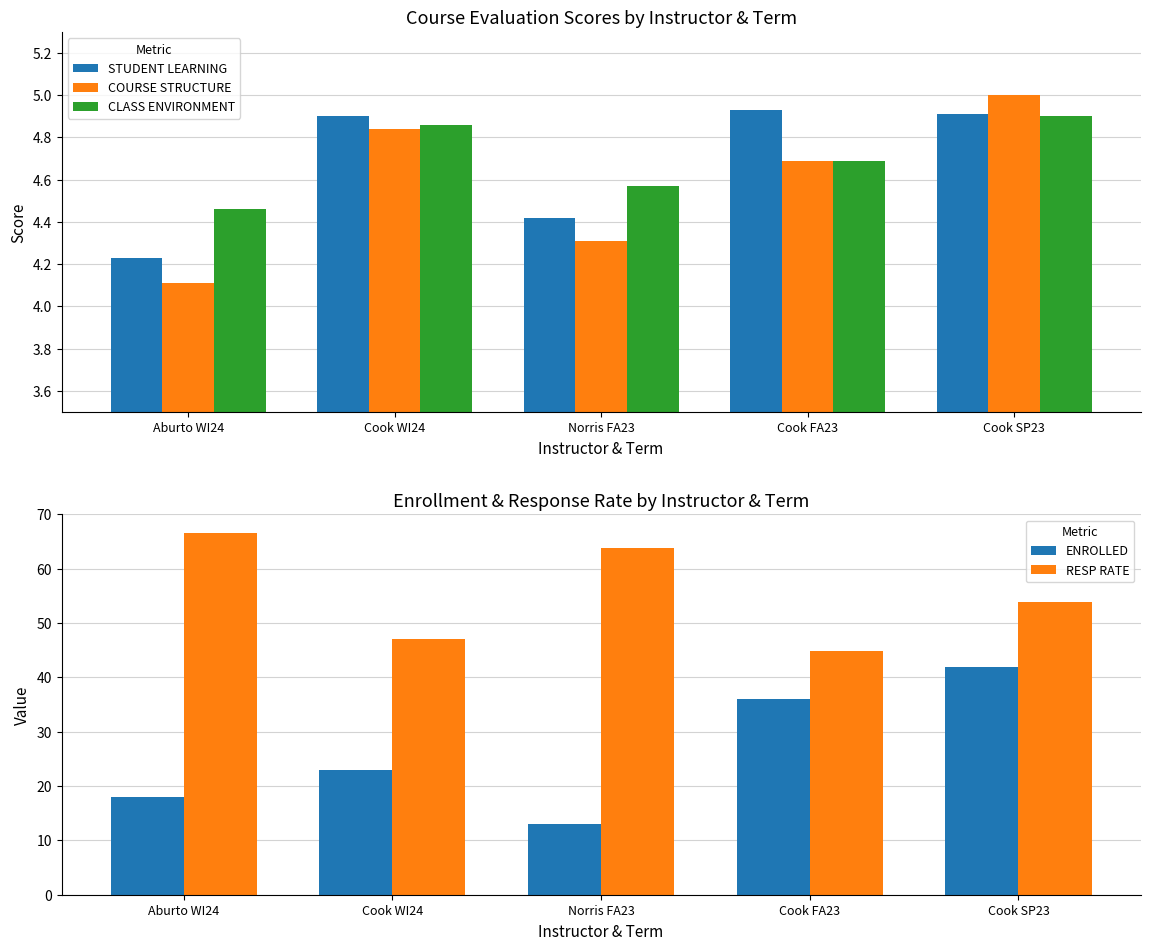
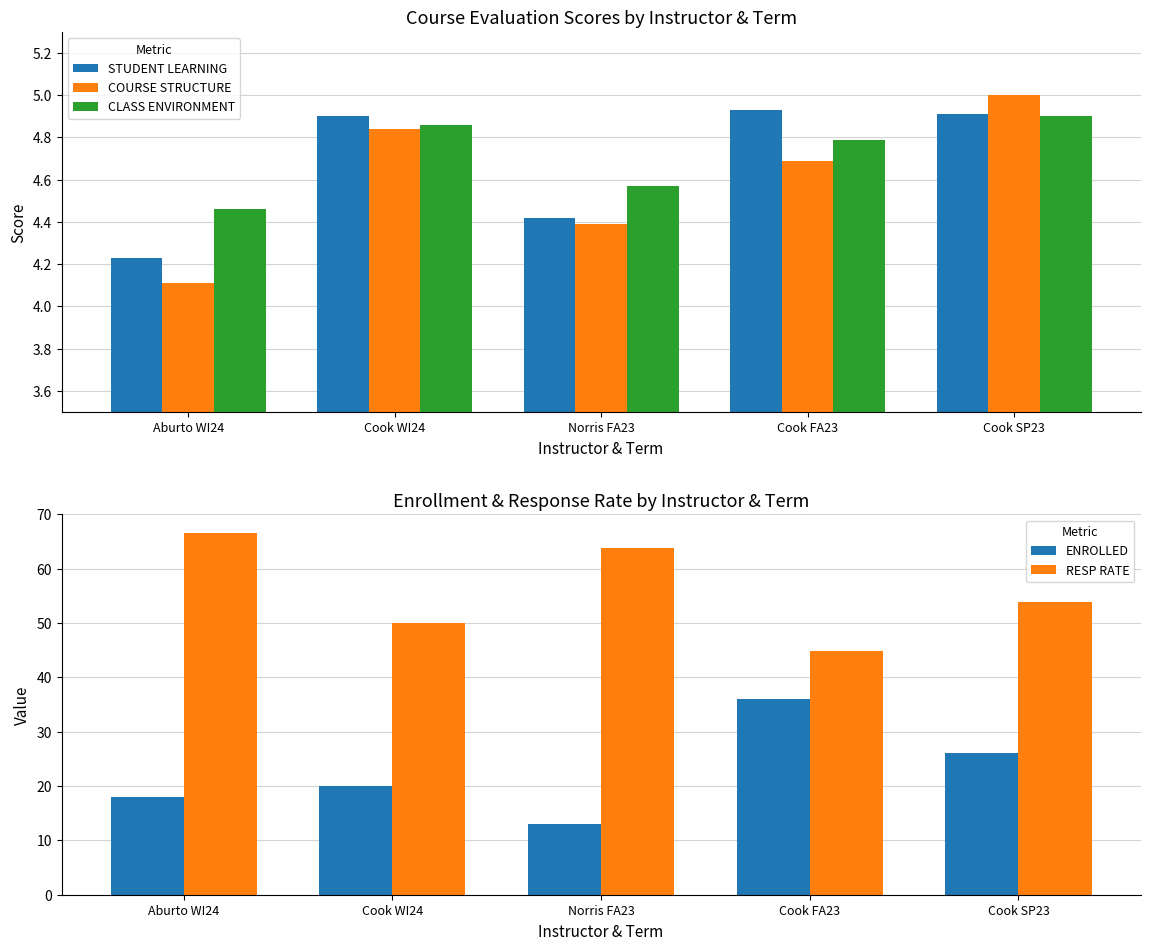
Course Evaluation Scores by Instructor & Term, COURSE STRUCTURE, Norris FA23: 4.31 -> 4.39
Course Evaluation Scores by Instructor & Term, CLASS ENVIRONMENT, Cook FA23: 4.69 -> 4.79
Enrollment & Response Rate by Instructor & Term, ENROLLED, Cook WI24: 23 -> 20
Enrollment & Response Rate by Instructor & Term, RESP RATE, Cook WI24: 47 -> 50
Enrollment & Response Rate by Instructor & Term, ENROLLED, Cook SP23: 42 -> 26
